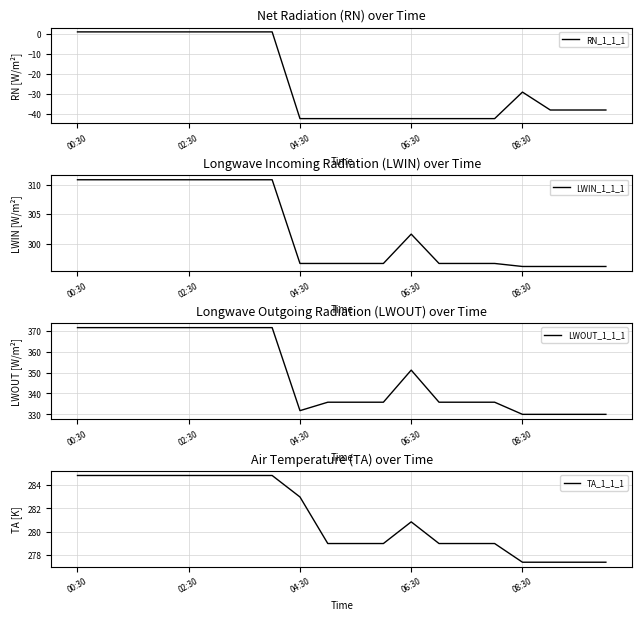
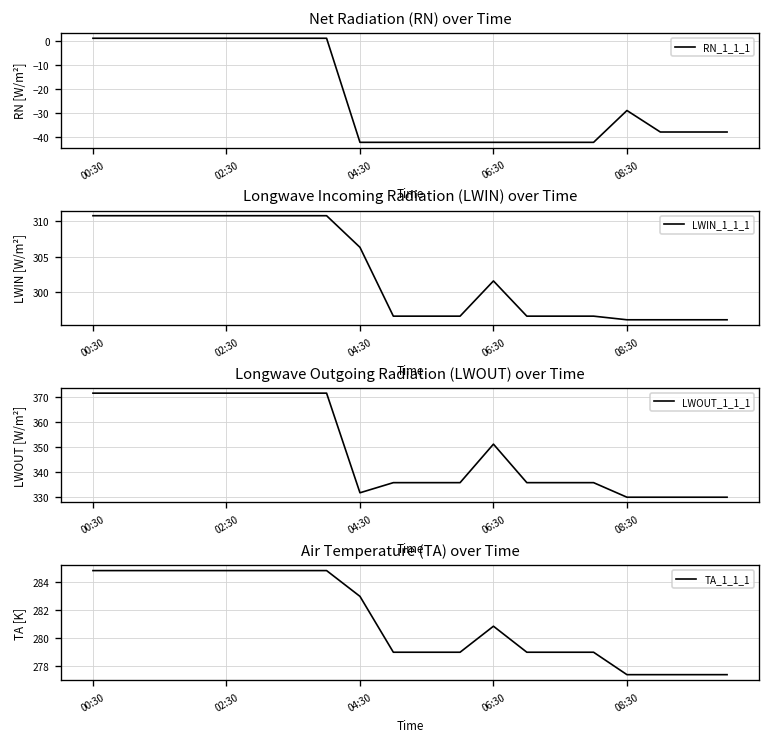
Longwave Incoming Radiation (LWIN) over Time, 04:30: 297 -> 306
